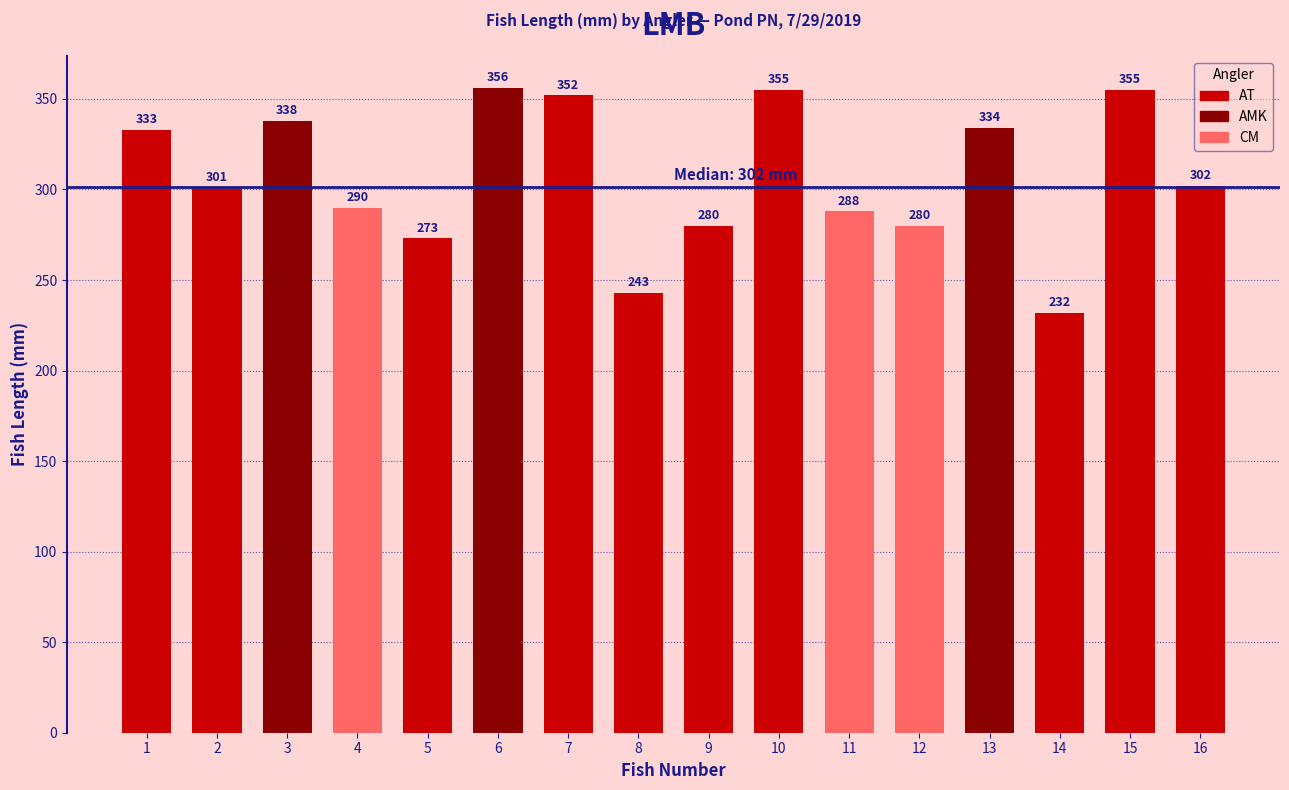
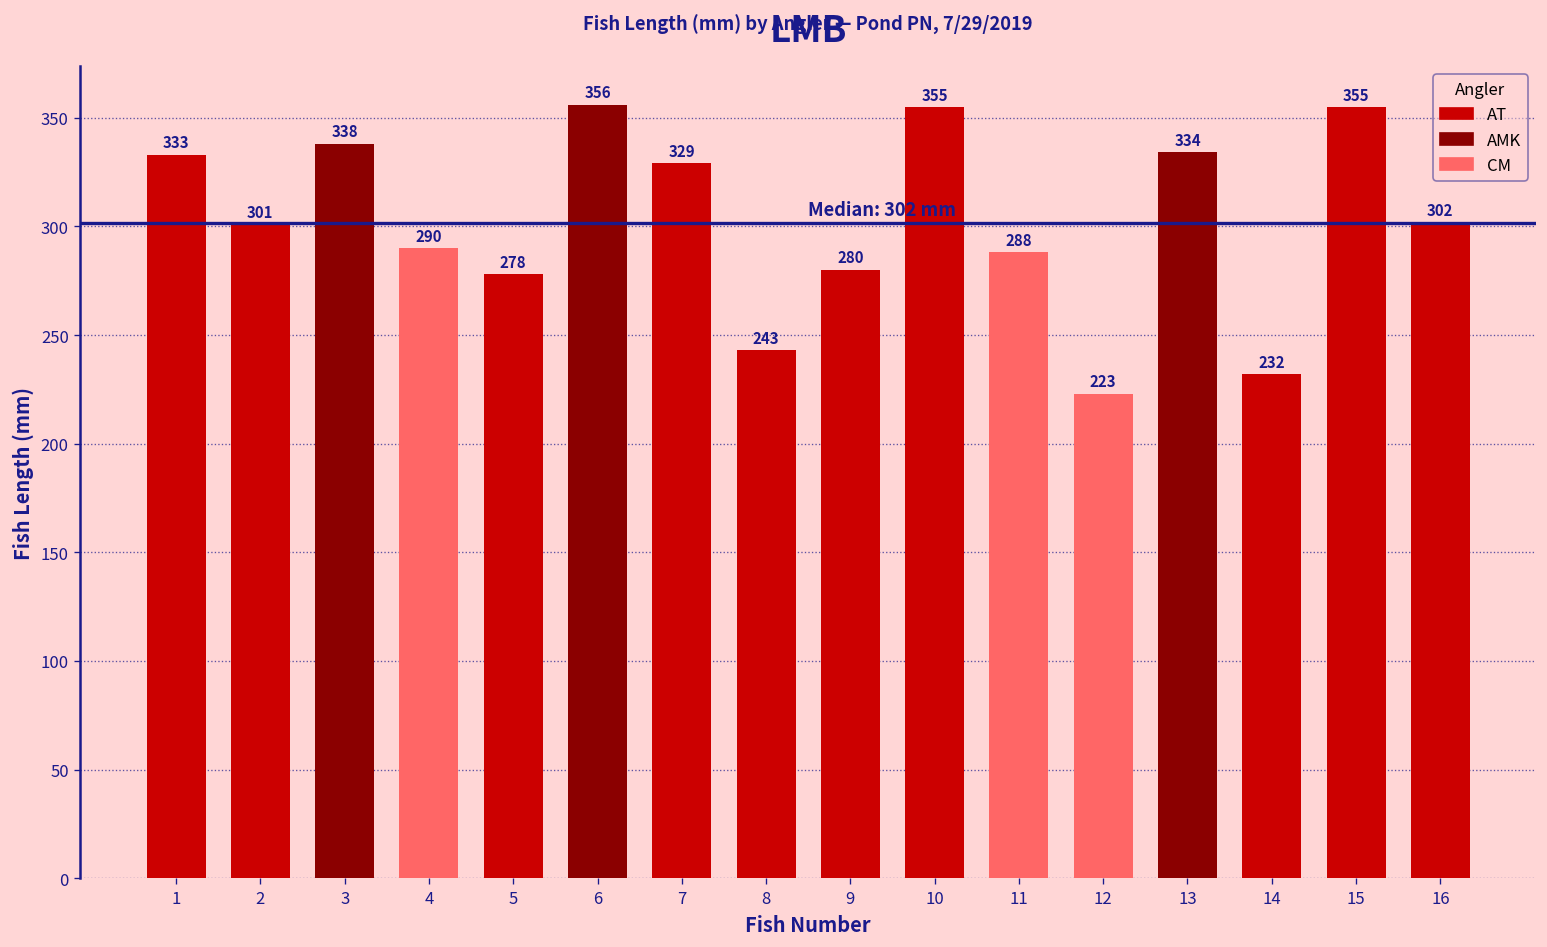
5: 273 -> 278
7: 352 -> 329
12: 280 -> 223
